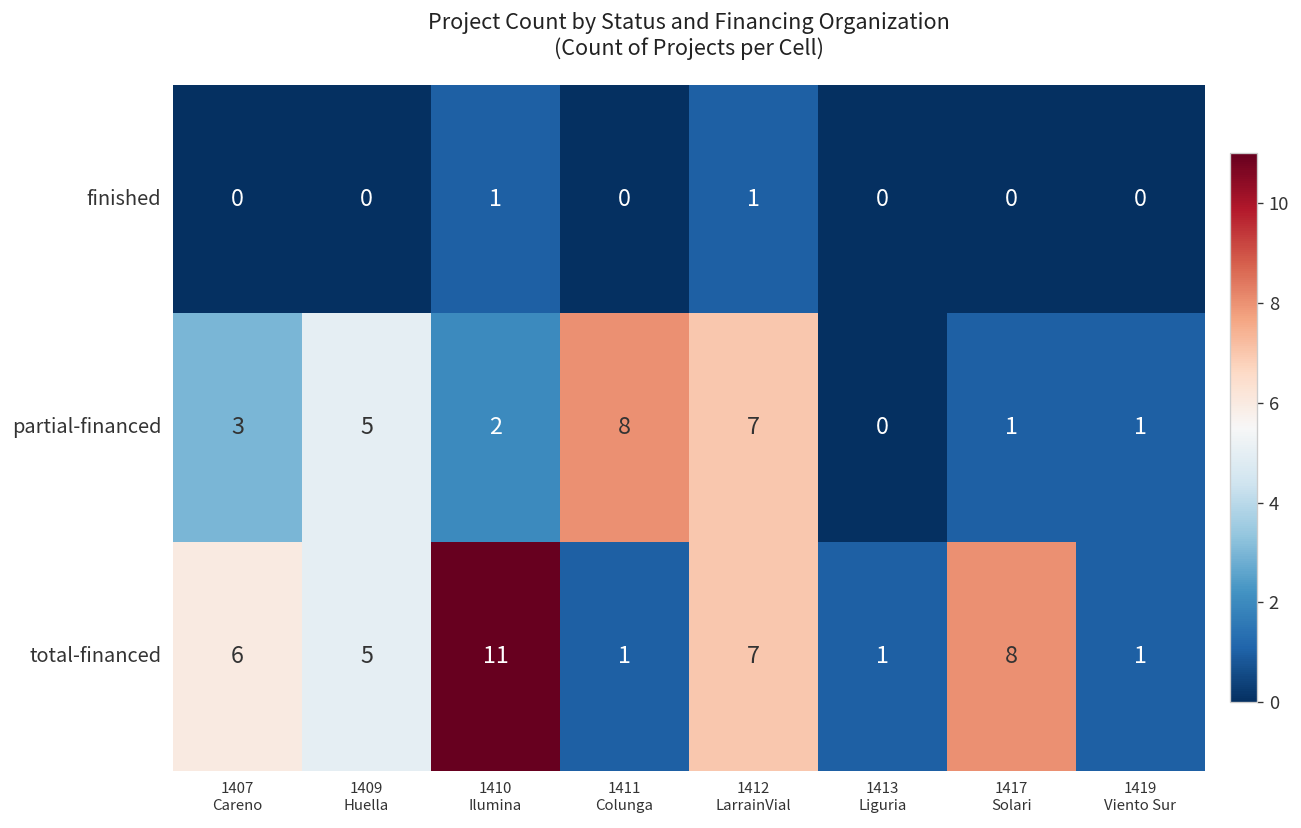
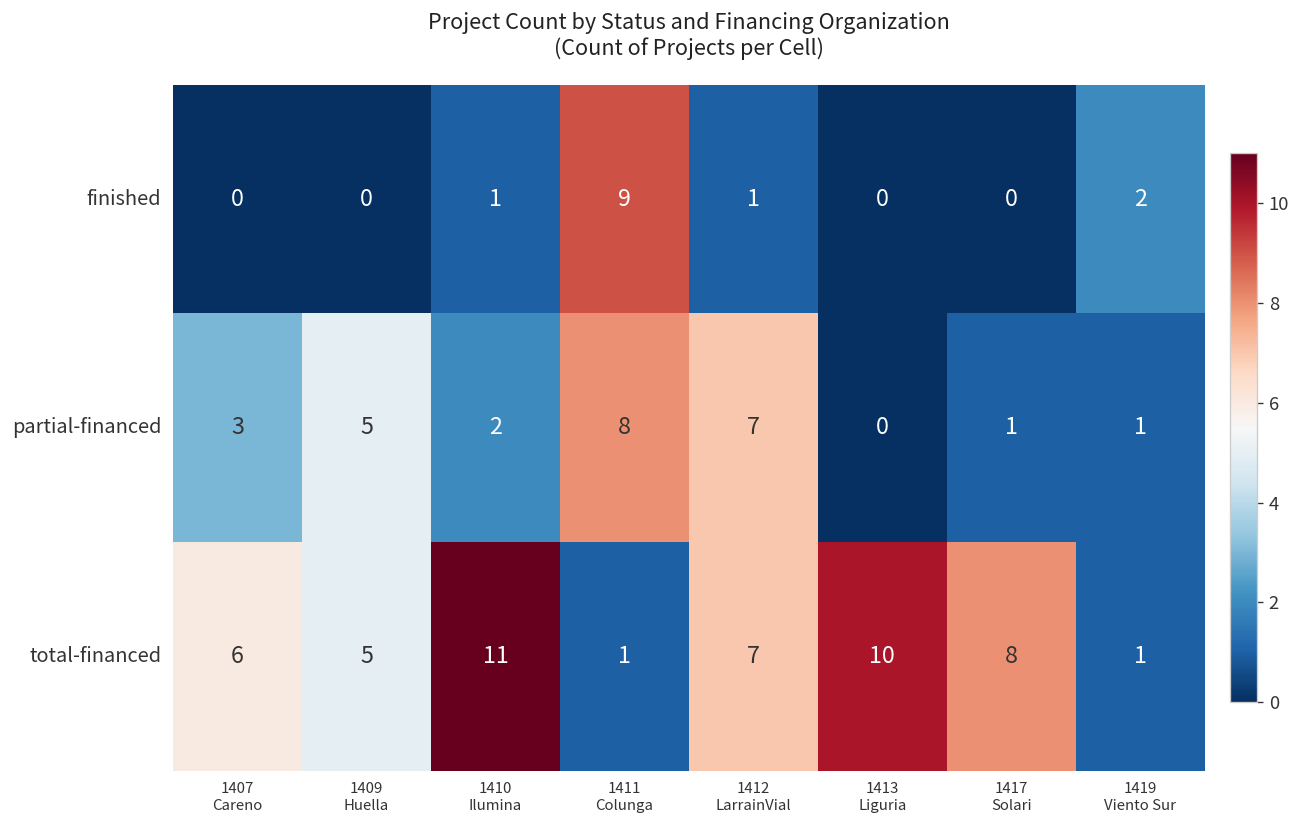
finished, 1411 Colunga: 0 -> 9
finished, 1419 Viento Sur: 0 -> 2
total-financed, 1413 Liguria: 1 -> 10
